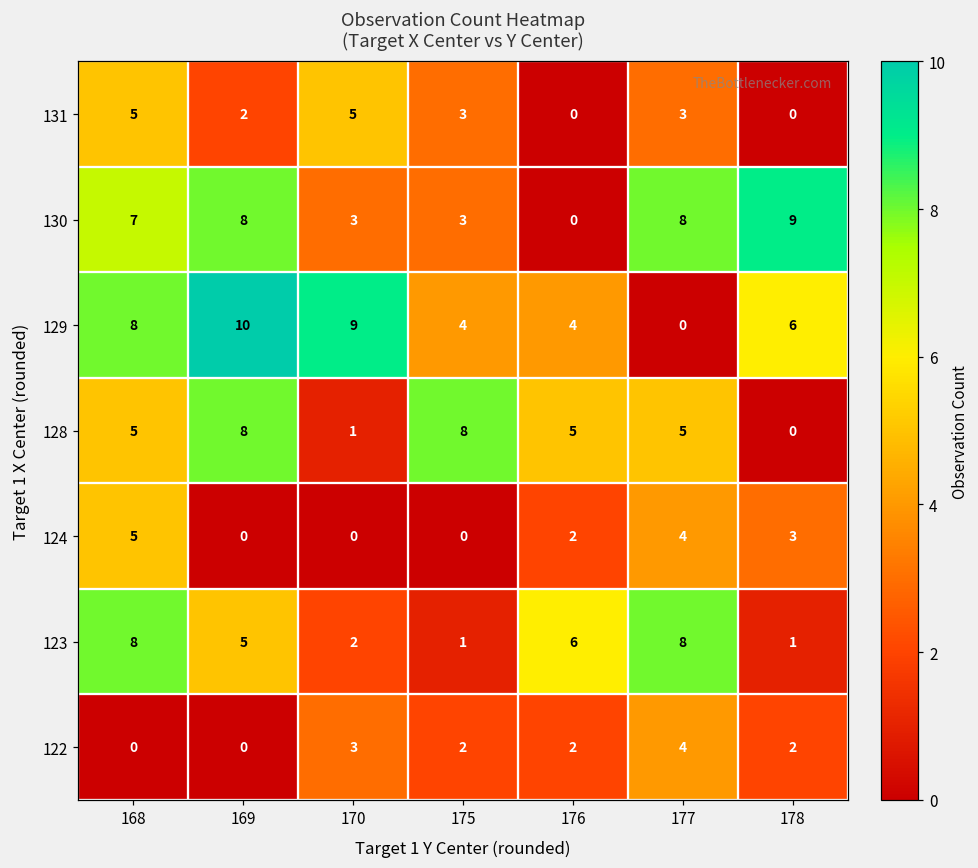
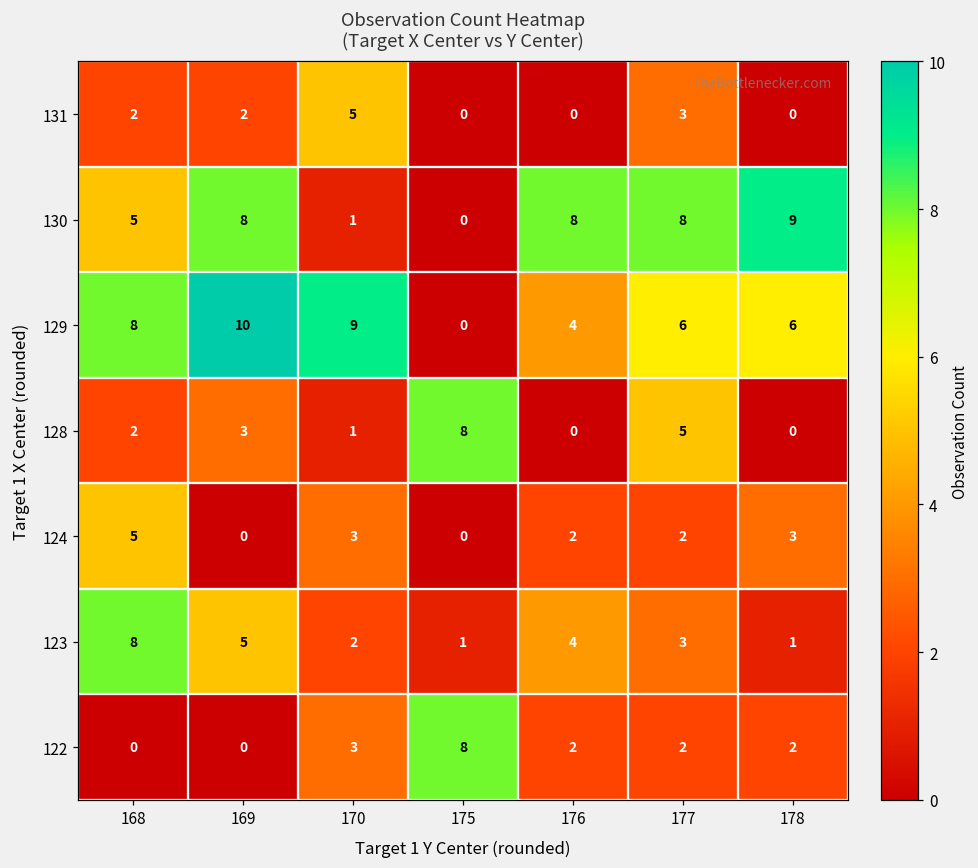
131, 168: 5 -> 2
131, 175: 3 -> 0
130, 168: 7 -> 5
130, 170: 3 -> 1
130, 175: 3 -> 0
130, 176: 0 -> 8
129, 175: 4 -> 0
129, 177: 0 -> 6
128, 168: 5 -> 2
128, 169: 8 -> 3
128, 176: 5 -> 0
124, 170: 0 -> 3
124, 177: 4 -> 2
123, 176: 6 -> 4
123, 177: 8 -> 3
122, 175: 2 -> 8
122, 177: 4 -> 2
